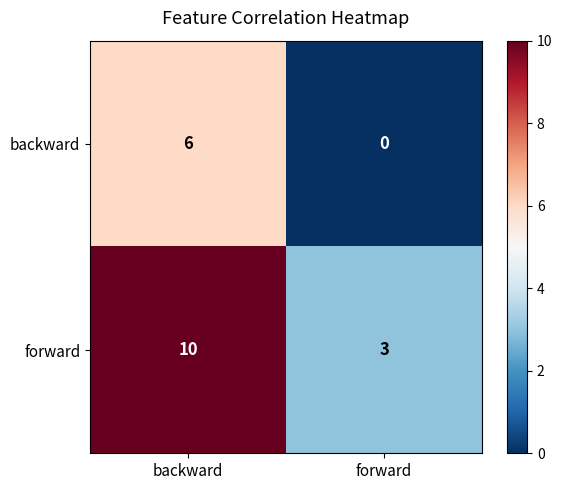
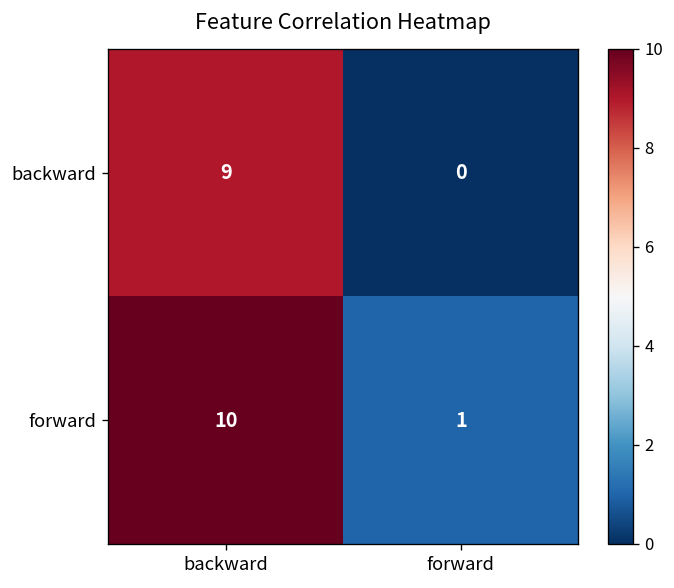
backward, backward: 6 -> 9
forward, forward: 3 -> 1
